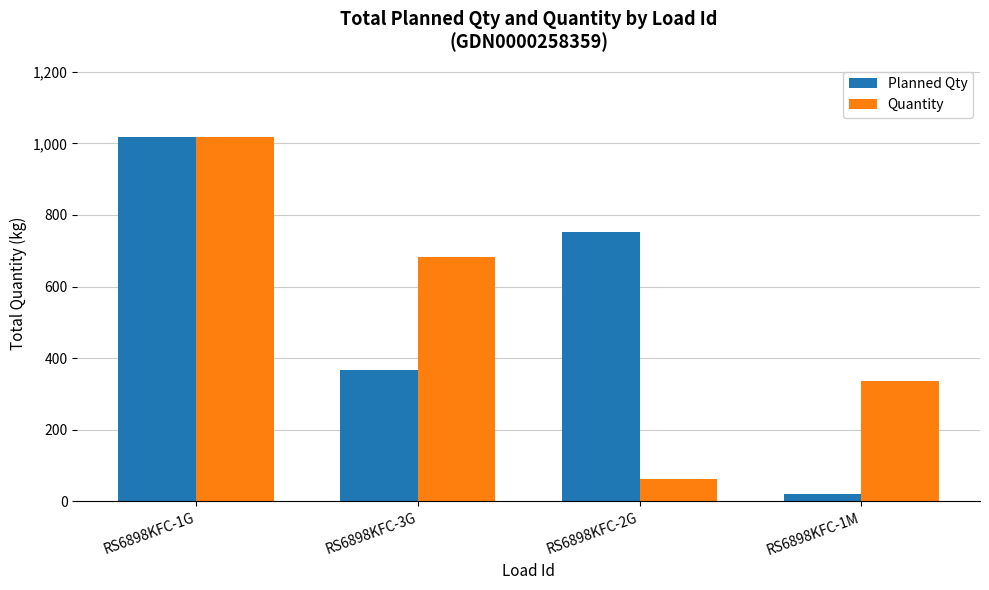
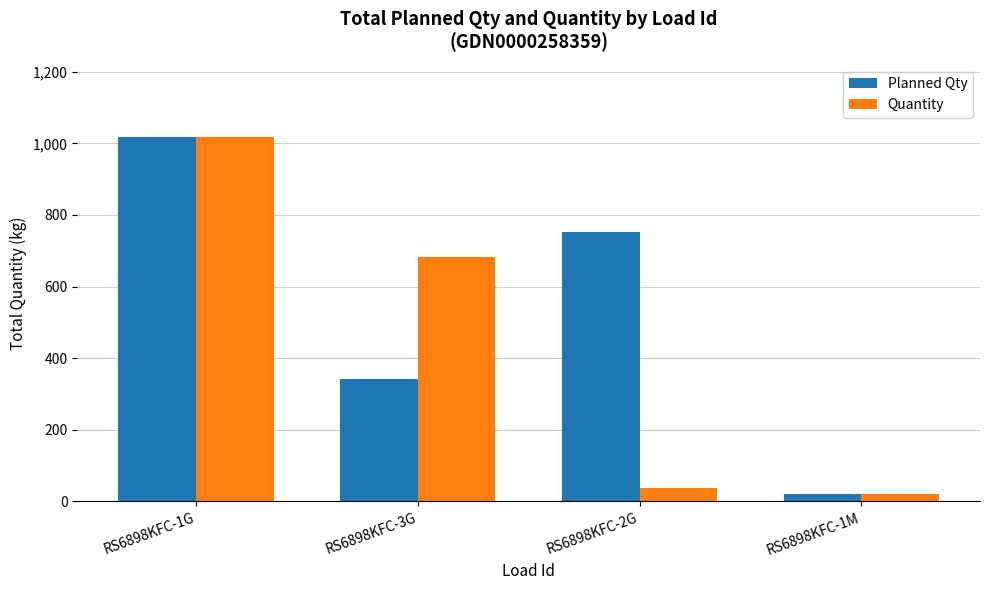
Planned Qty, RS6898KFC-3G: 370 -> 340
Quantity, RS6898KFC-2G: 60 -> 40
Quantity, RS6898KFC-1M: 340 -> 20
